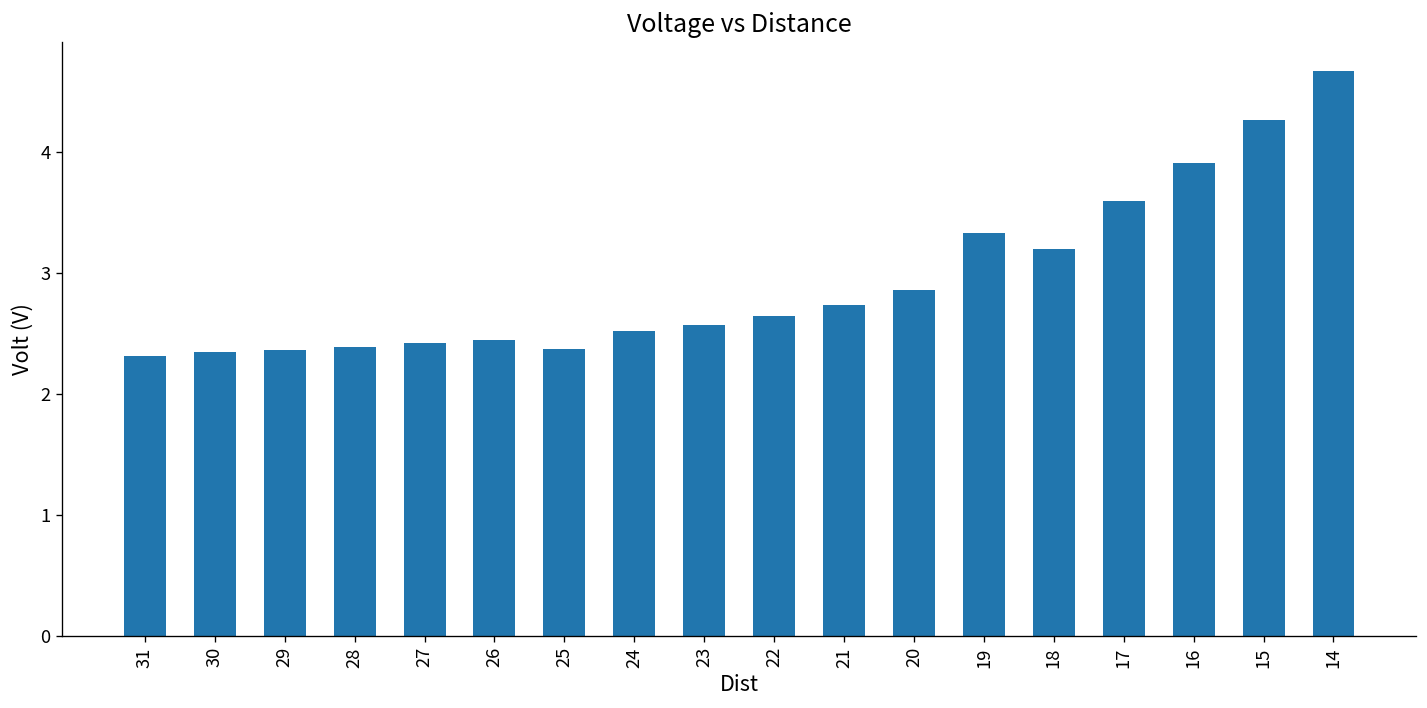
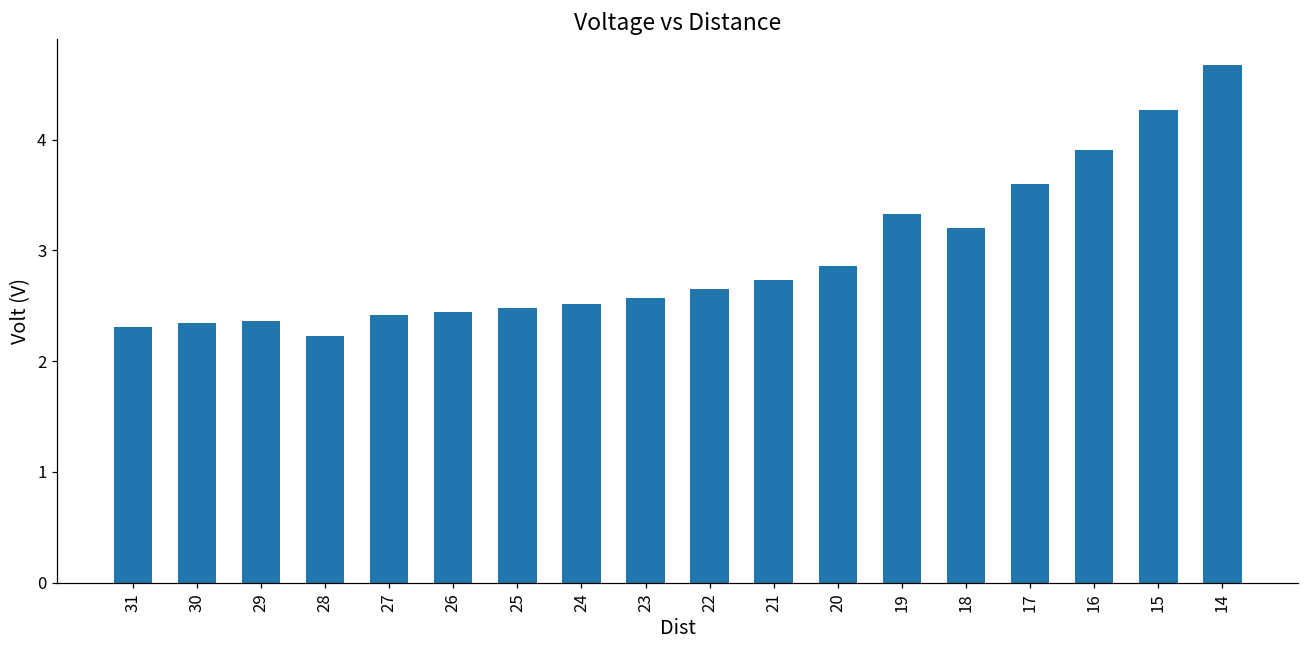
28: 2.39 -> 2.23
25: 2.37 -> 2.48
